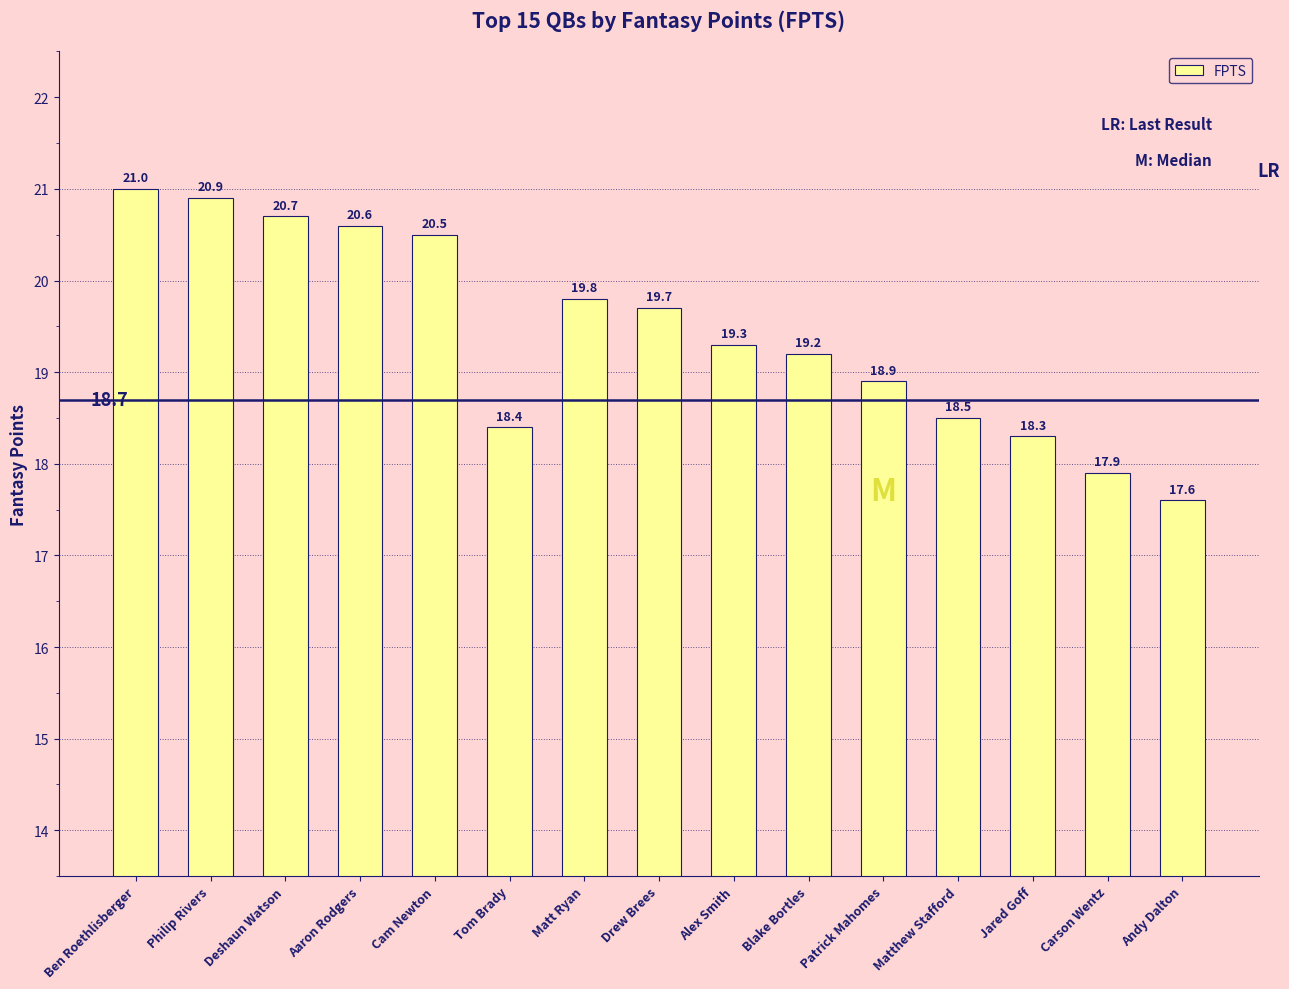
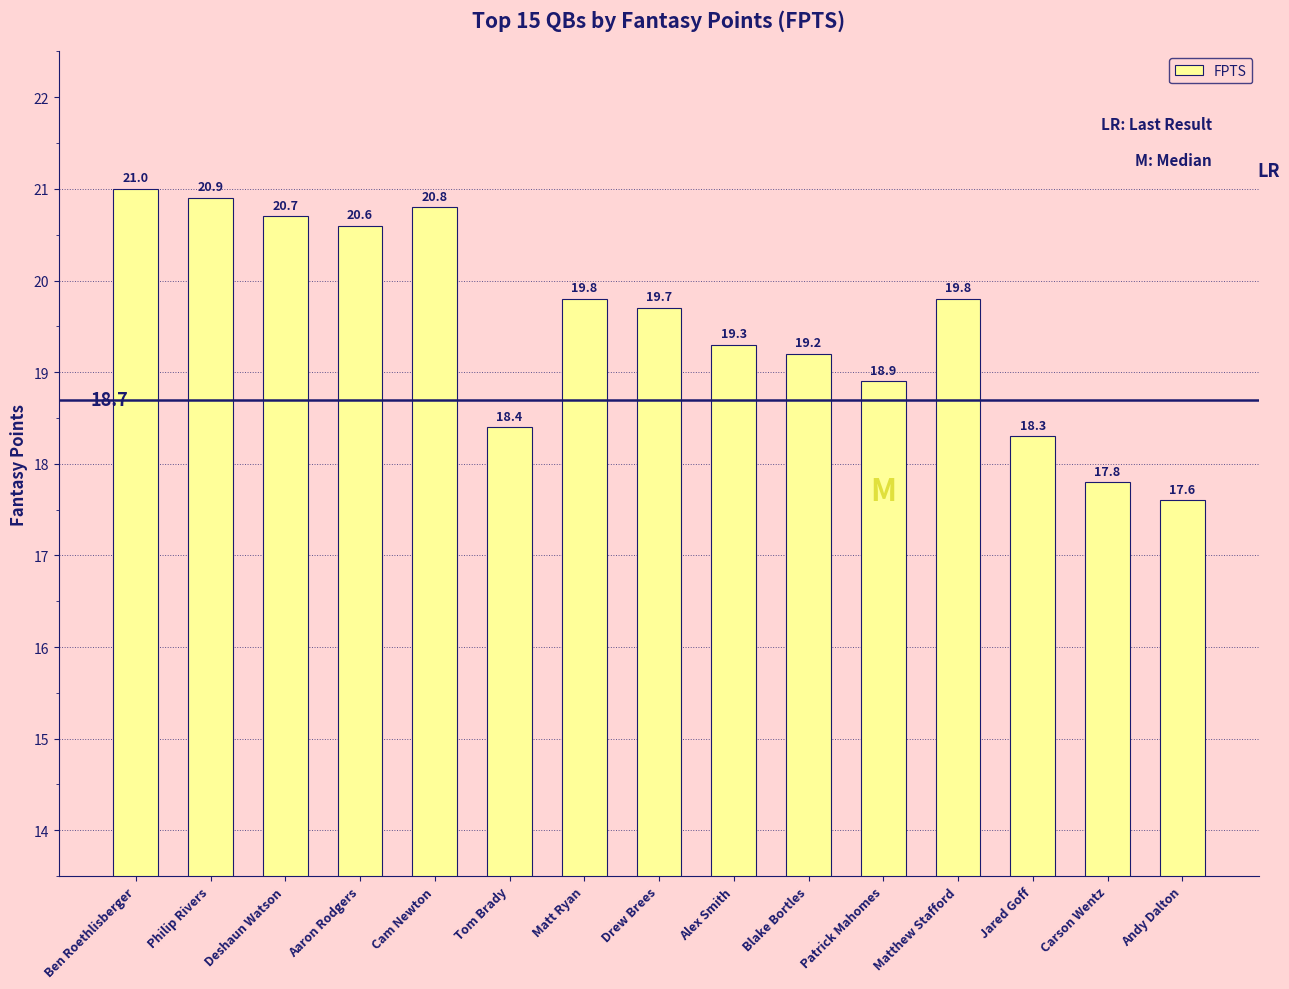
Cam Newton: 20.5 -> 20.8
Matthew Stafford: 18.5 -> 19.8
Carson Wentz: 17.9 -> 17.8
